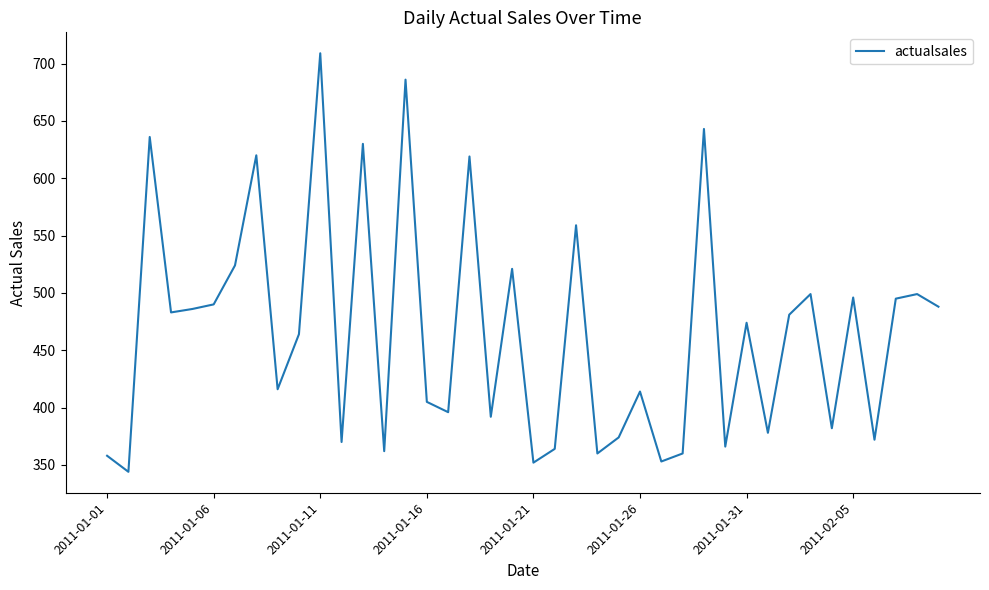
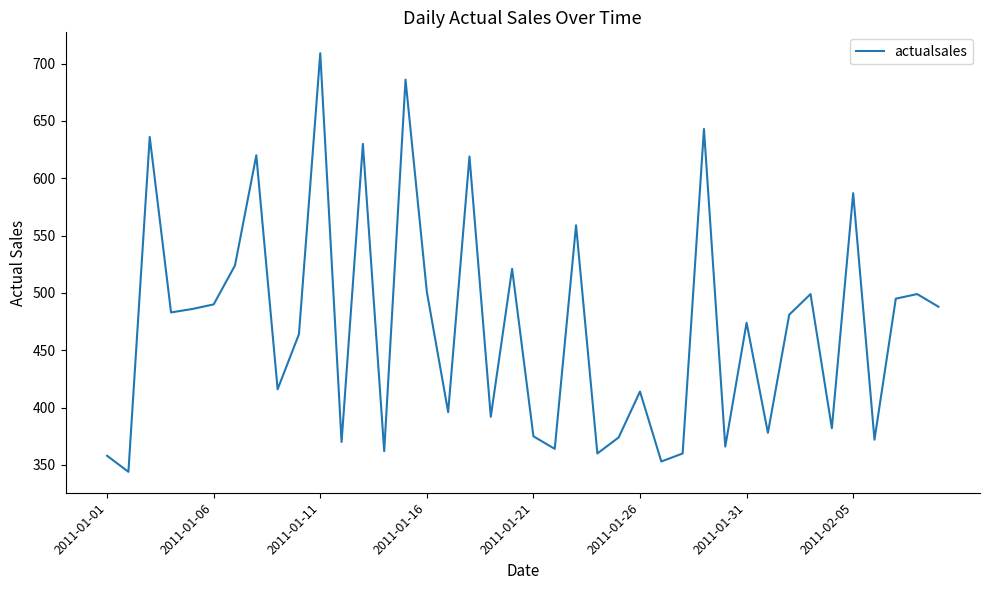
2011-01-16: 405 -> 501
2011-01-21: 352 -> 375
2011-02-05: 496 -> 587
